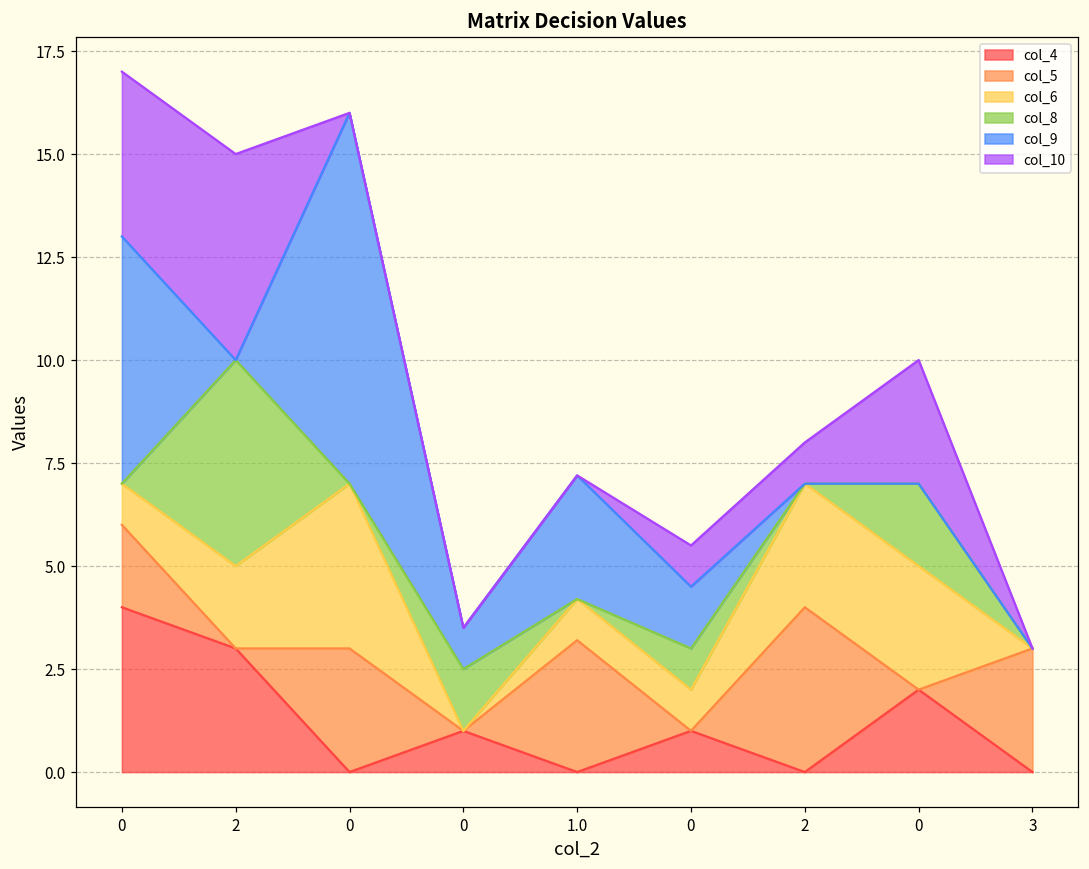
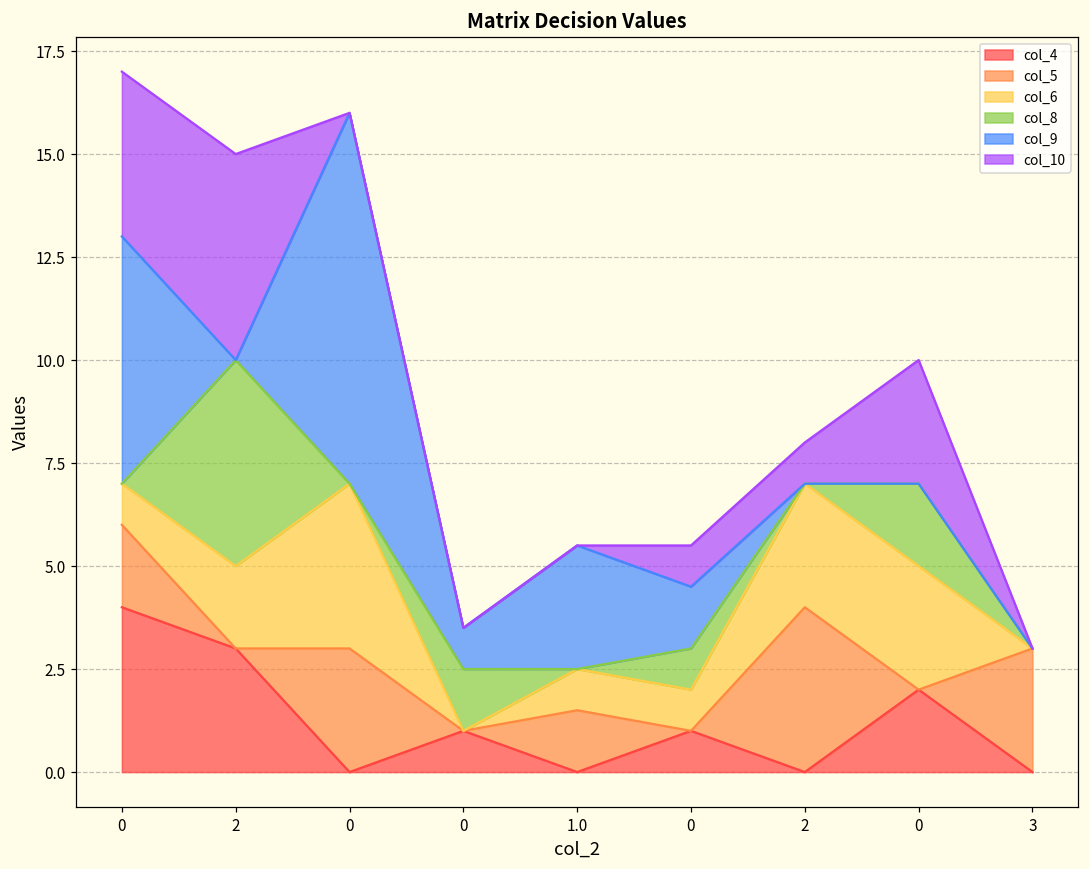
col_5, 1.0: 3.2 -> 1.5
